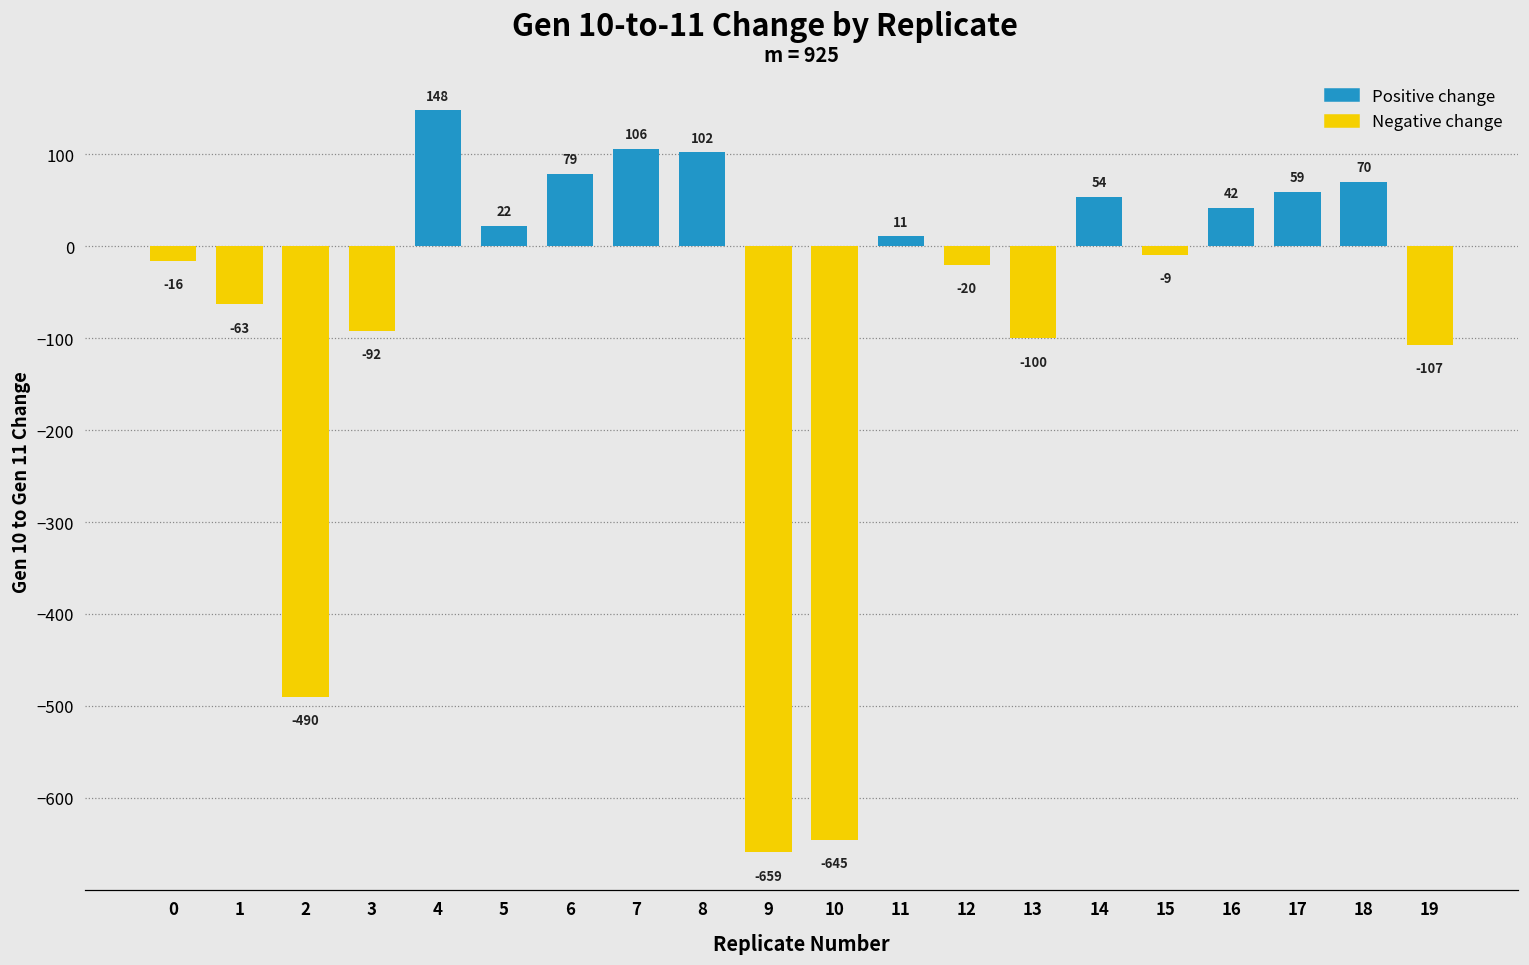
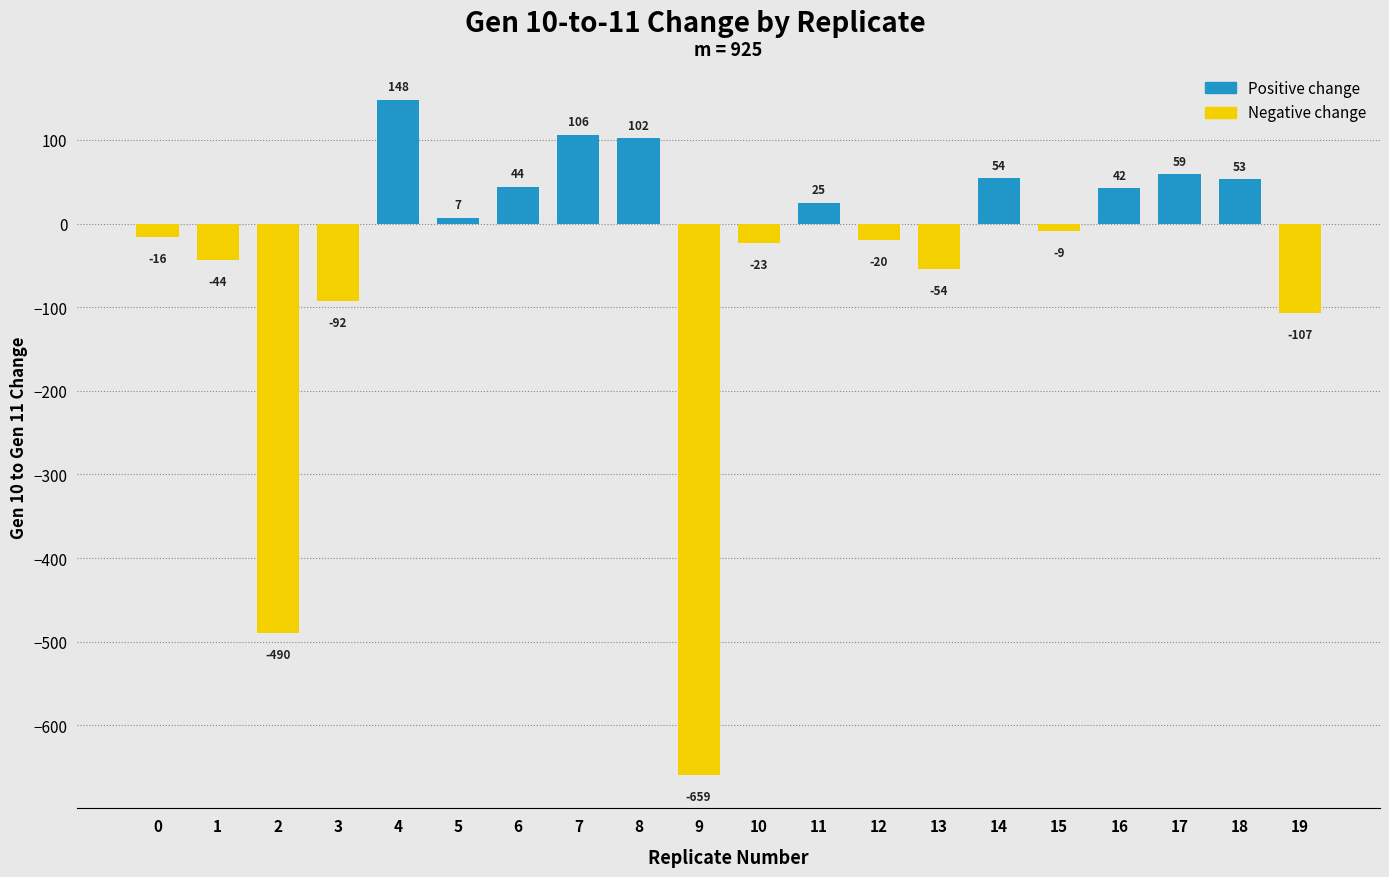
1: -63 -> -44
5: 22 -> 7
6: 79 -> 44
10: -645 -> -23
11: 11 -> 25
13: -100 -> -54
18: 70 -> 53
